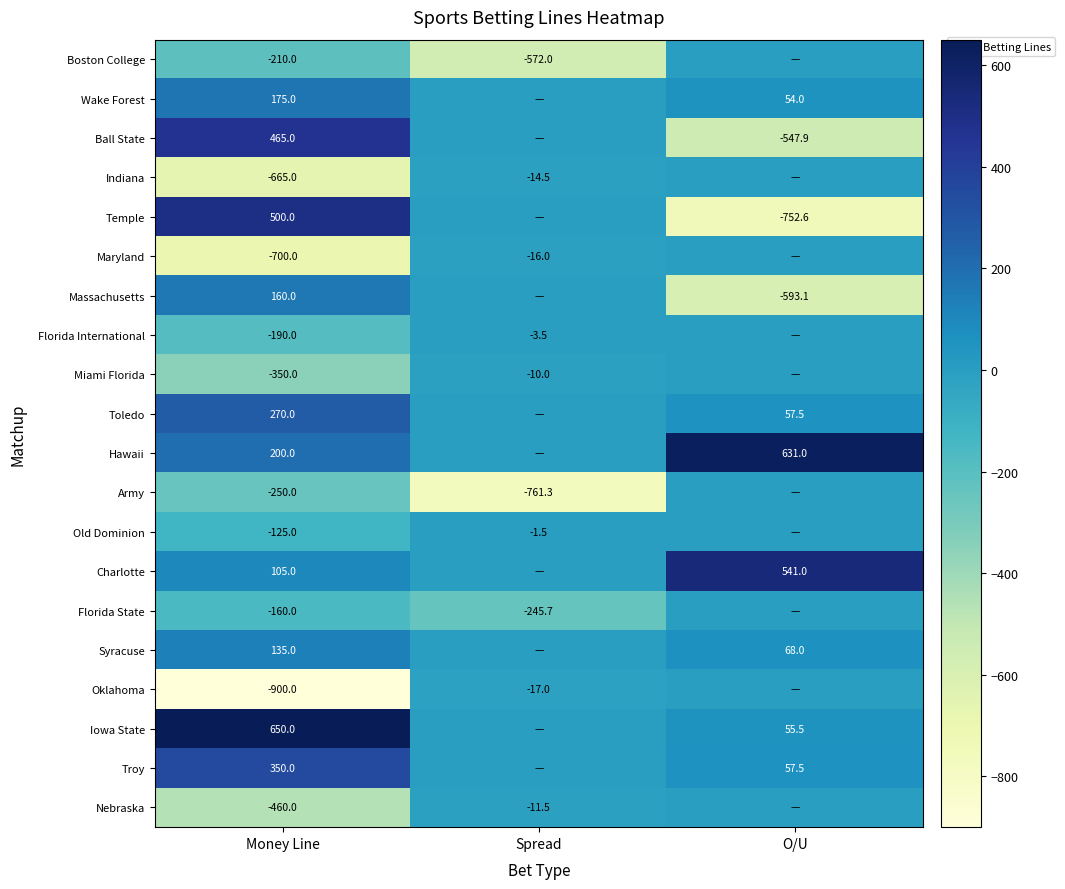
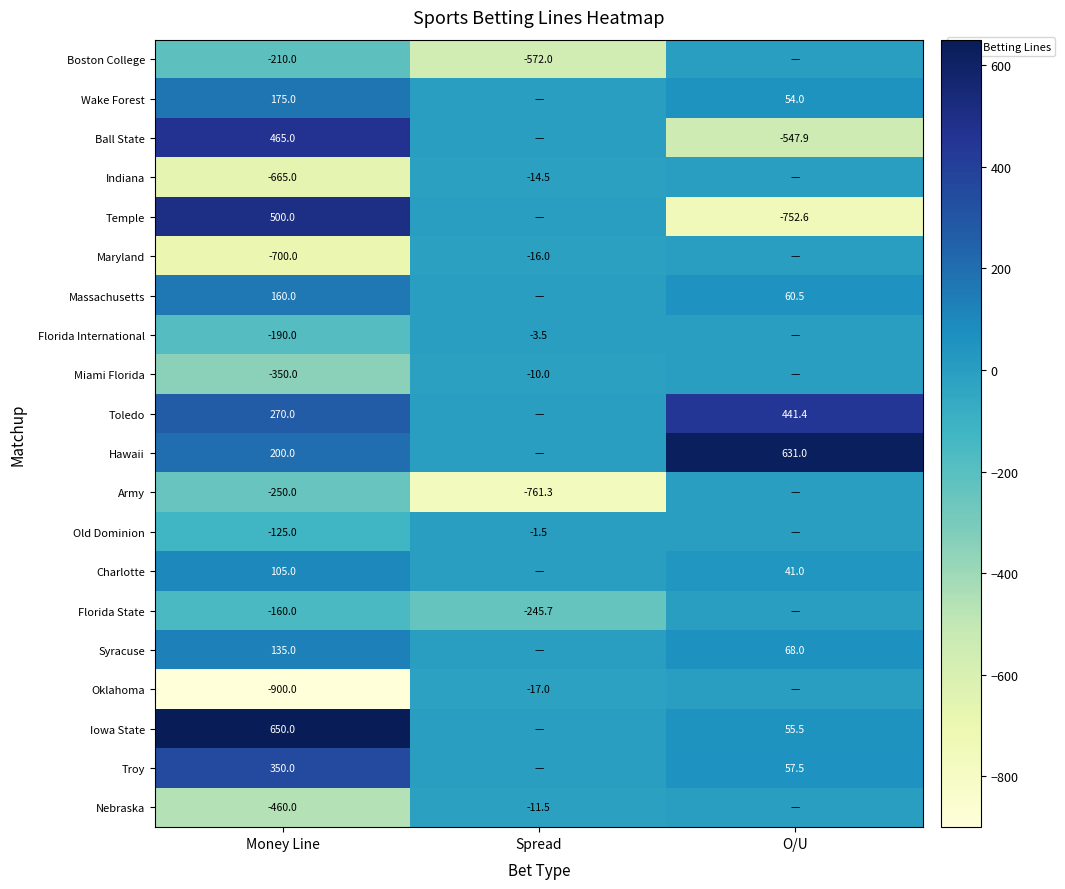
Massachusetts, O/U: -593.1 -> 60.5
Toledo, O/U: 57.5 -> 441.4
Charlotte, O/U: 541.0 -> 41.0
